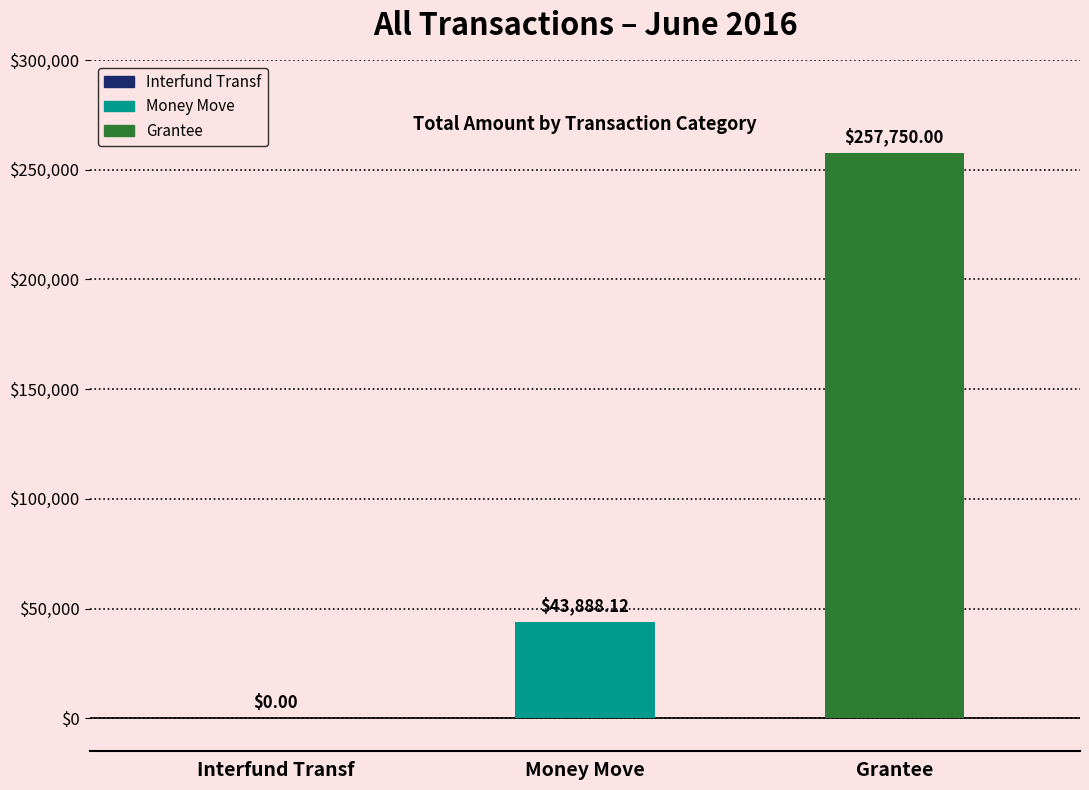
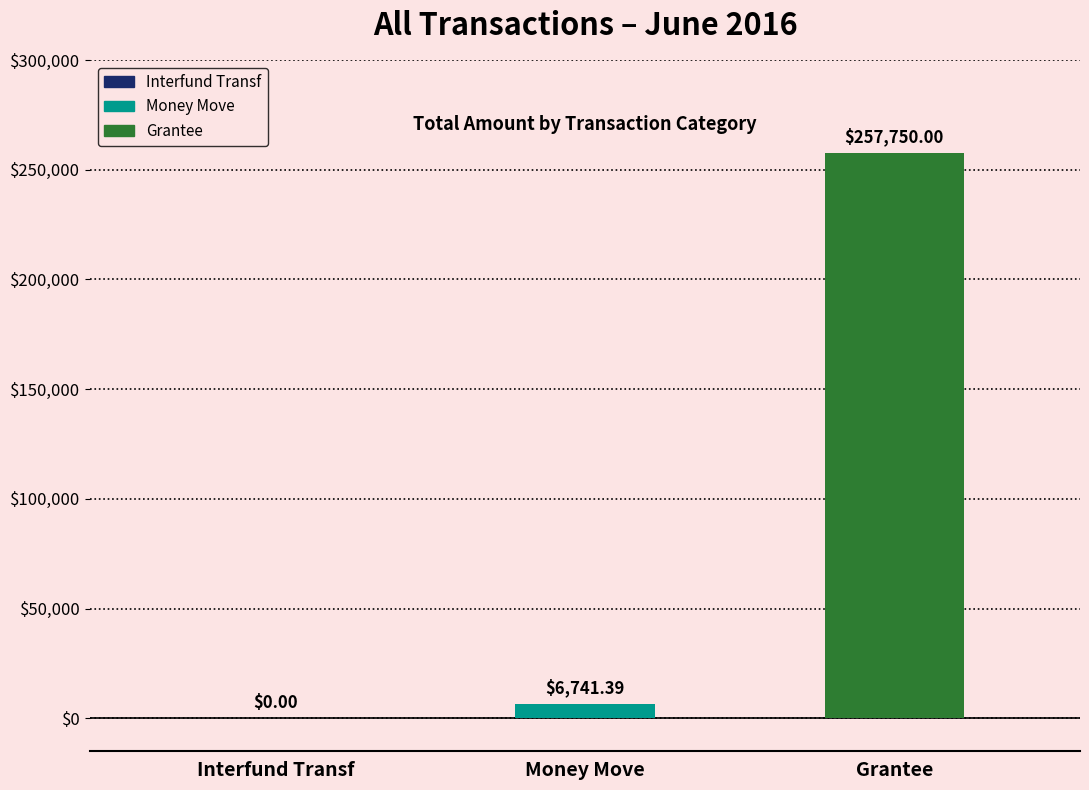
Money Move: $43,888.12 -> $6,741.39
